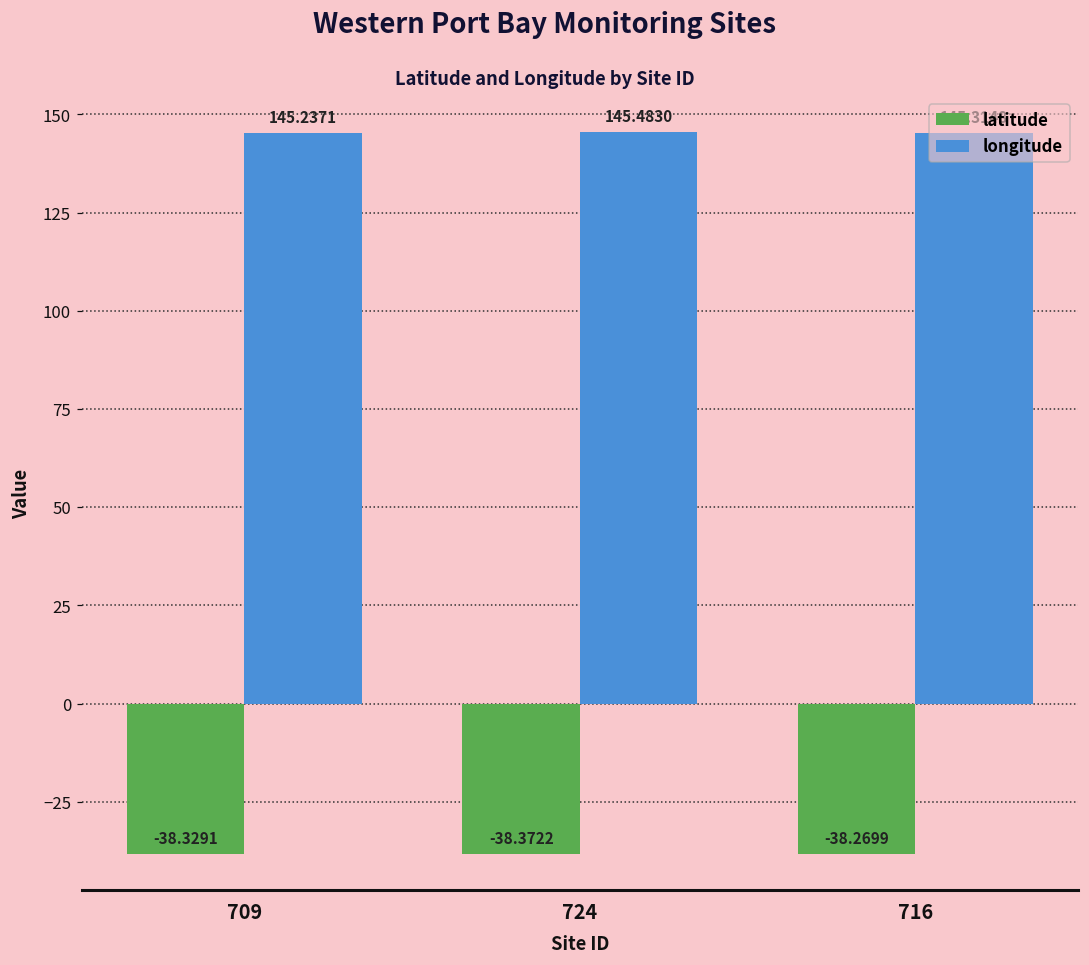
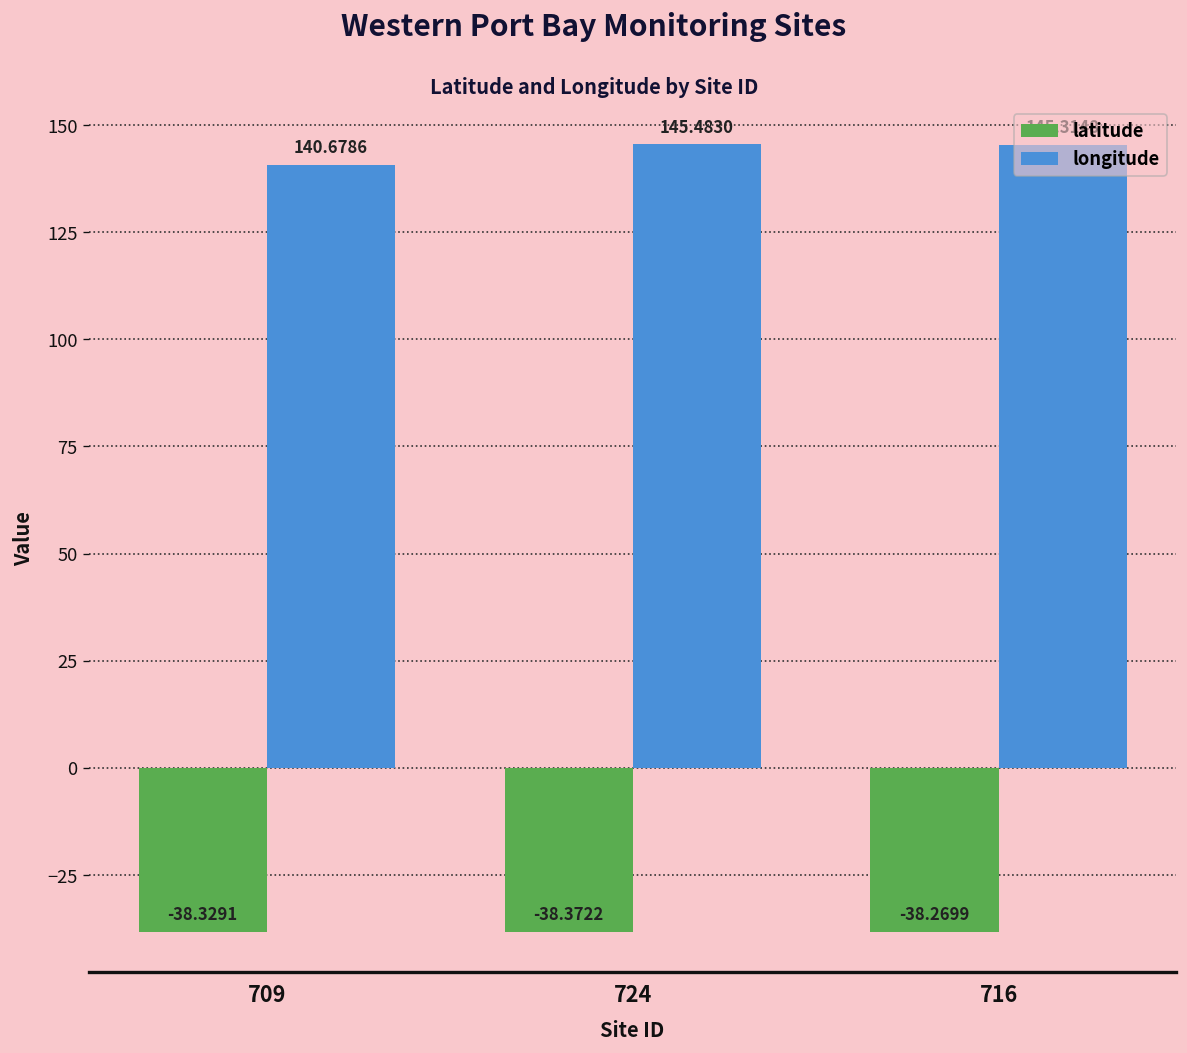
longitude, 709: 145.2371 -> 140.6786
